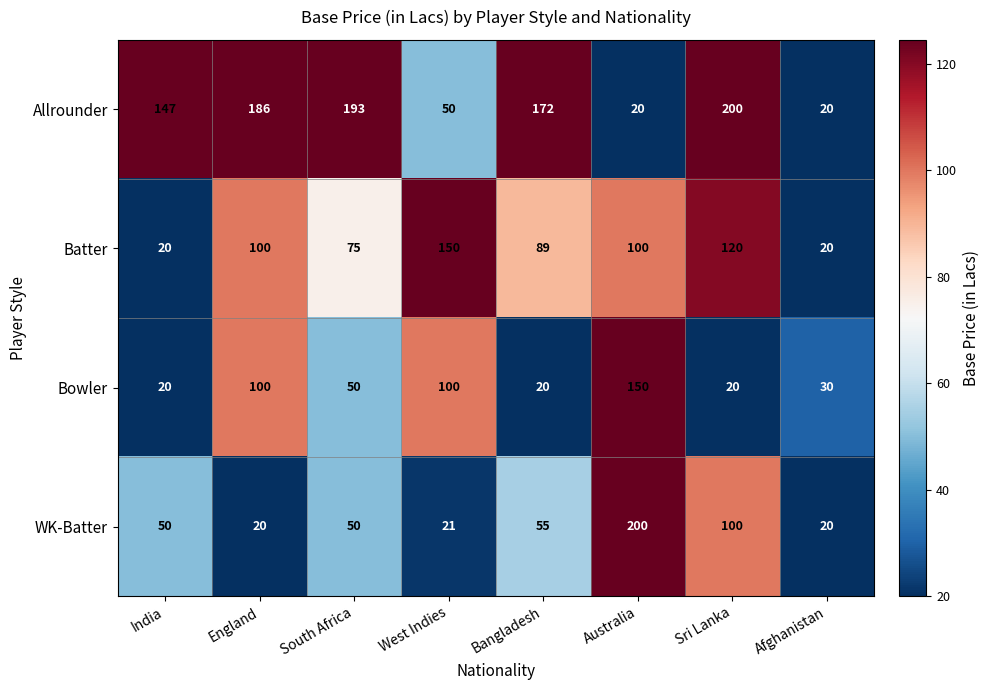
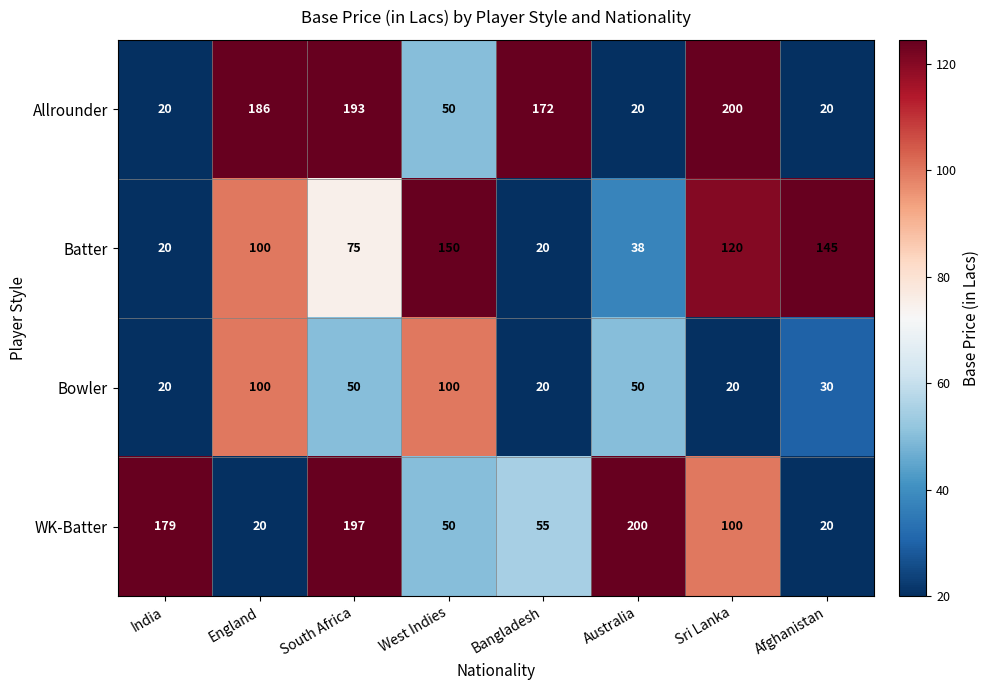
Allrounder, India: 147 -> 20
Batter, Bangladesh: 89 -> 20
Batter, Australia: 100 -> 38
Batter, Afghanistan: 20 -> 145
Bowler, Australia: 150 -> 50
WK-Batter, India: 50 -> 179
WK-Batter, South Africa: 50 -> 197
WK-Batter, West Indies: 21 -> 50
